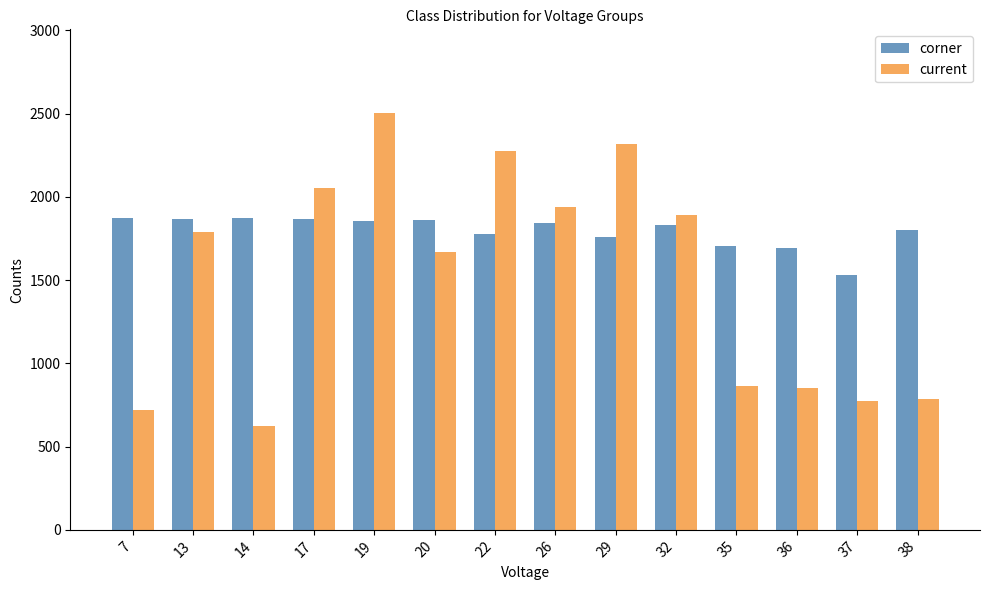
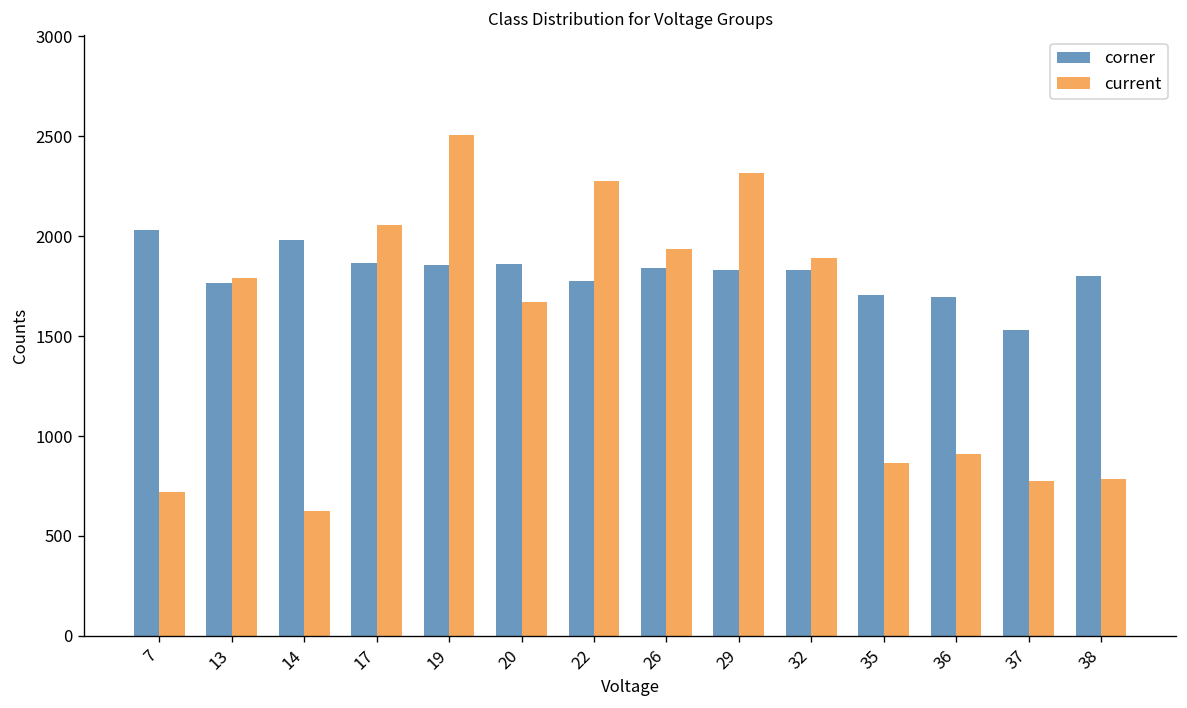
corner, 7: 1870 -> 2030
corner, 13: 1870 -> 1770
corner, 14: 1870 -> 1980
corner, 29: 1760 -> 1830
current, 36: 850 -> 910
